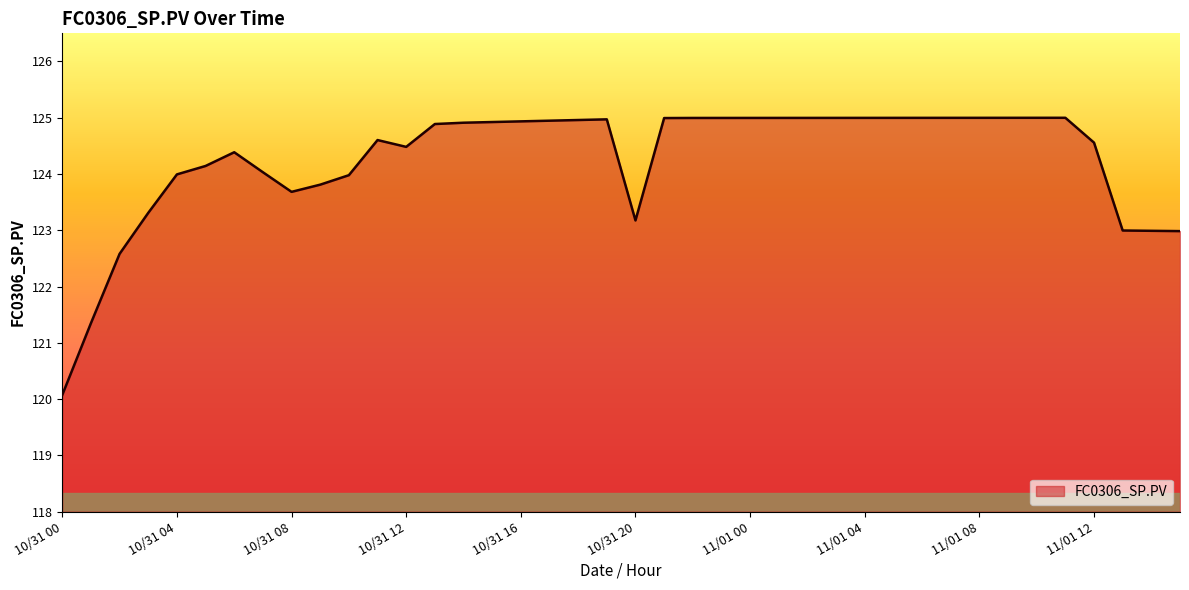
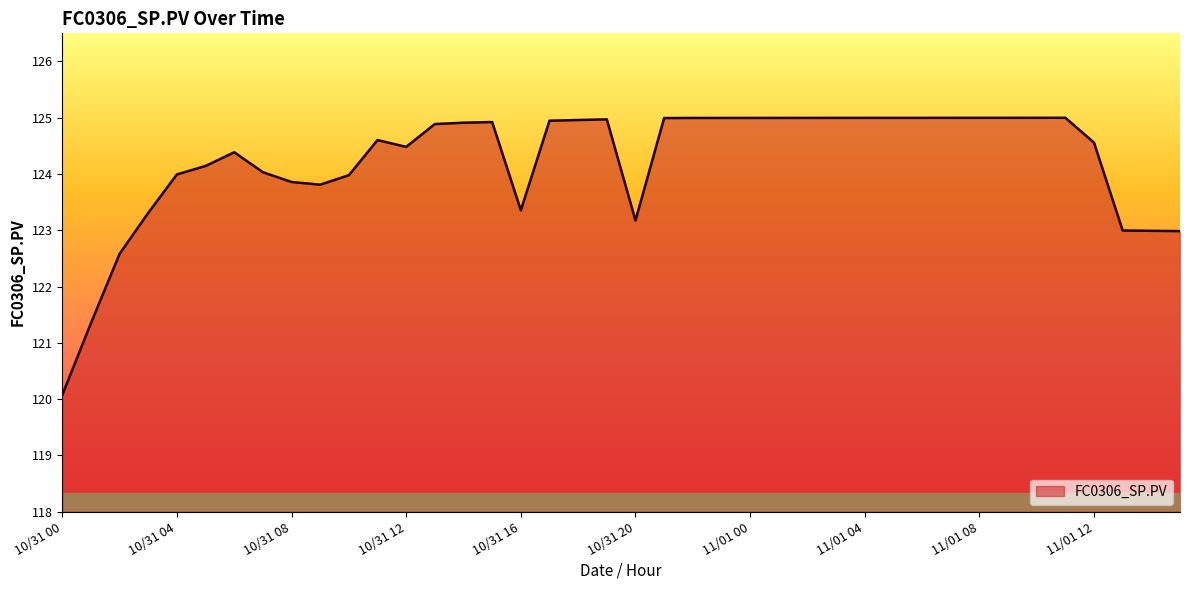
10/31 08: 123.7 -> 123.9
10/31 16: 124.9 -> 123.4
